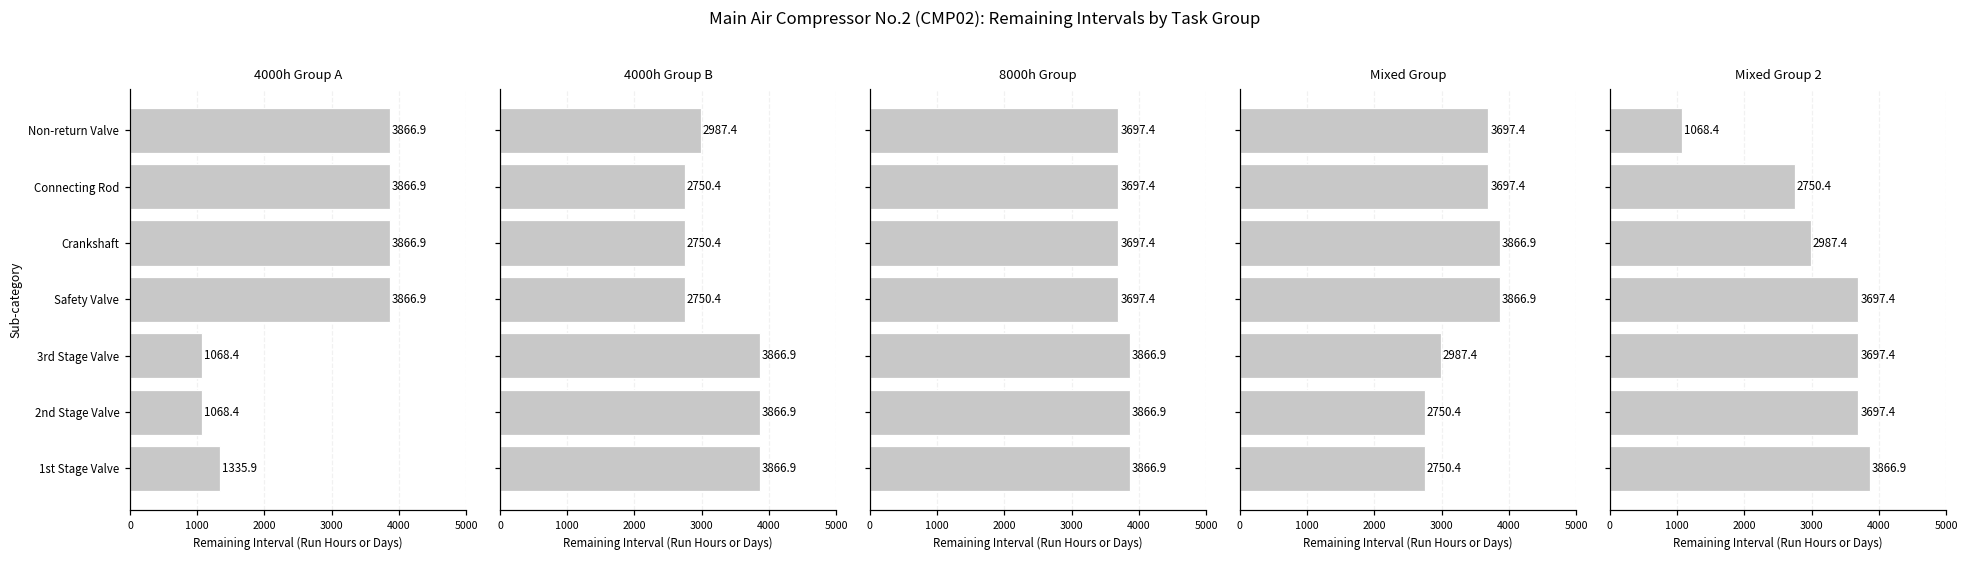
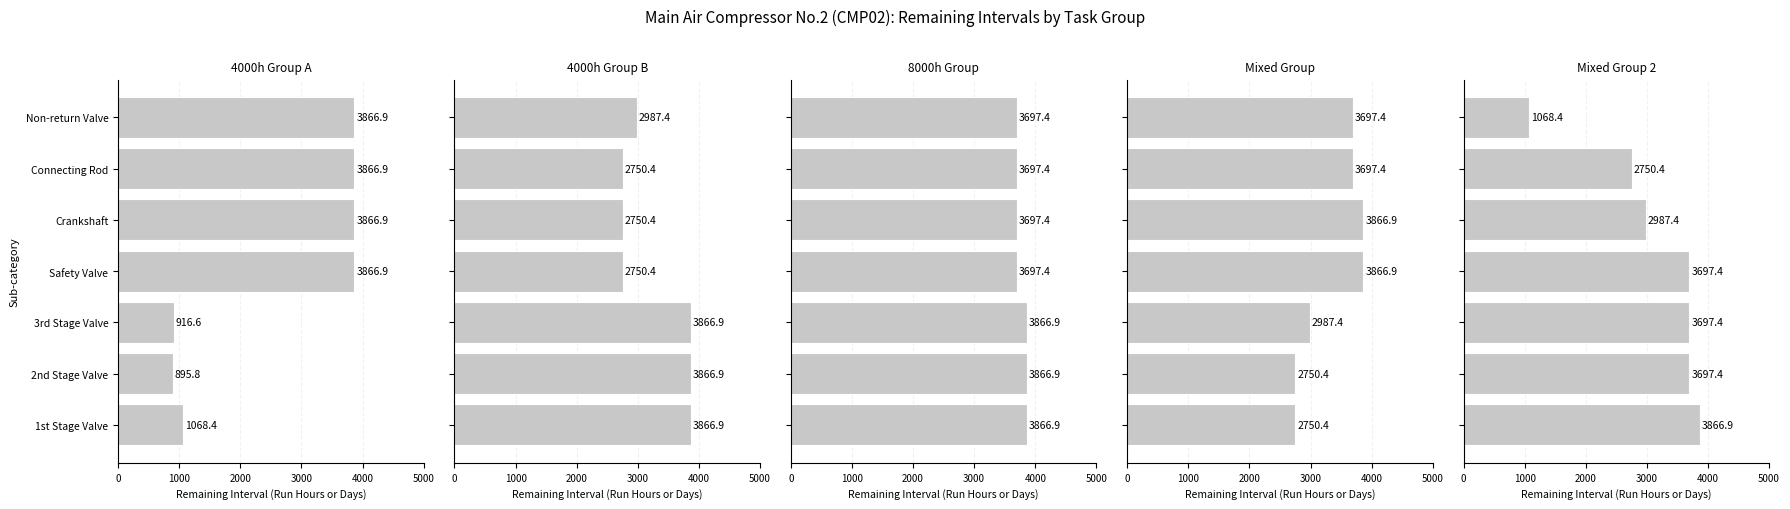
4000h Group A, 3rd Stage Valve: 1068.4 -> 916.6
4000h Group A, 2nd Stage Valve: 1068.4 -> 895.8
4000h Group A, 1st Stage Valve: 1335.9 -> 1068.4
